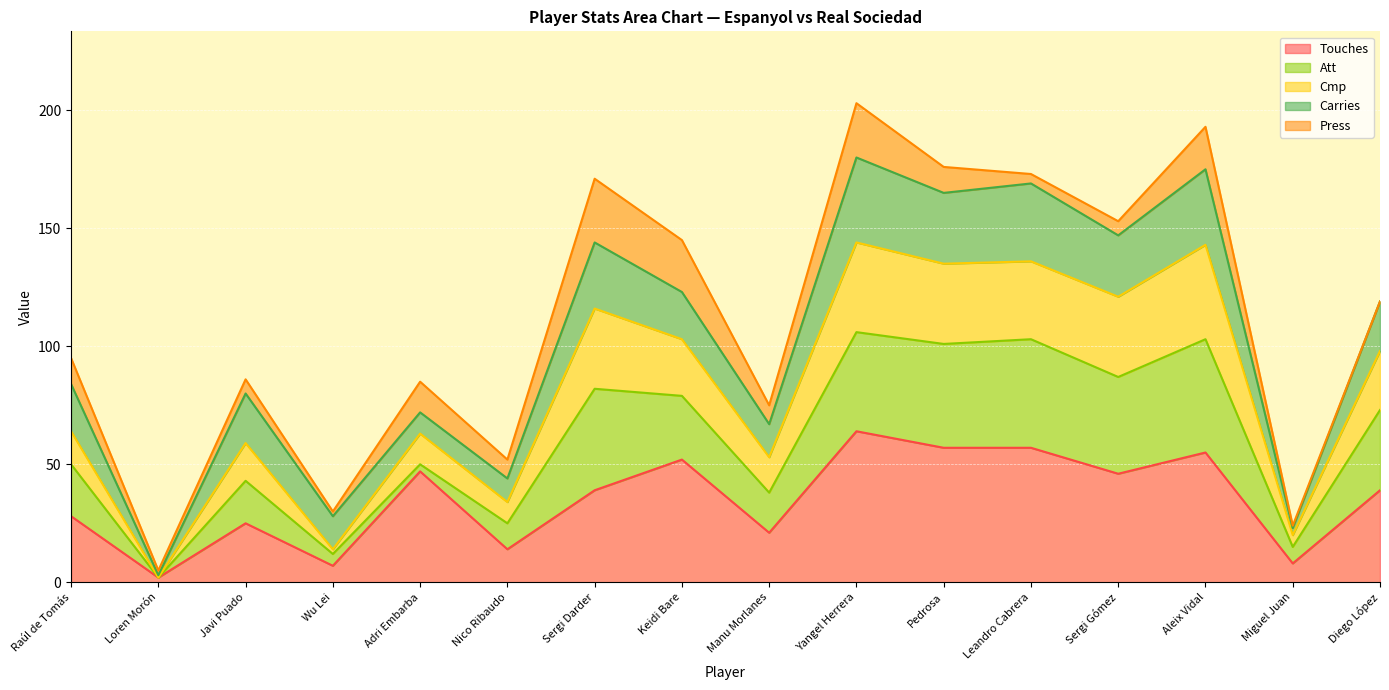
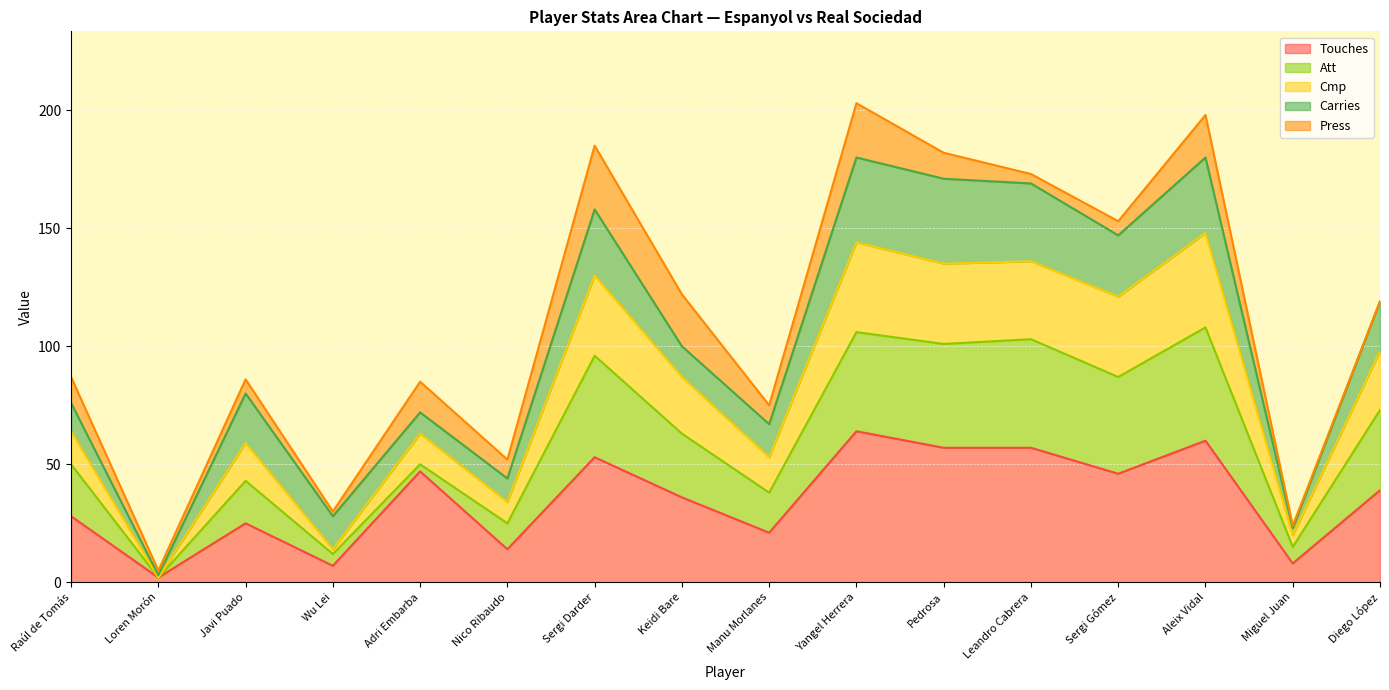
Carries, Raúl de Tomás: 20 -> 12
Touches, Sergi Darder: 39 -> 53
Touches, Keidi Bare: 52 -> 36
Carries, Keidi Bare: 20 -> 13
Carries, Pedrosa: 30 -> 36
Touches, Aleix Vidal: 55 -> 60
